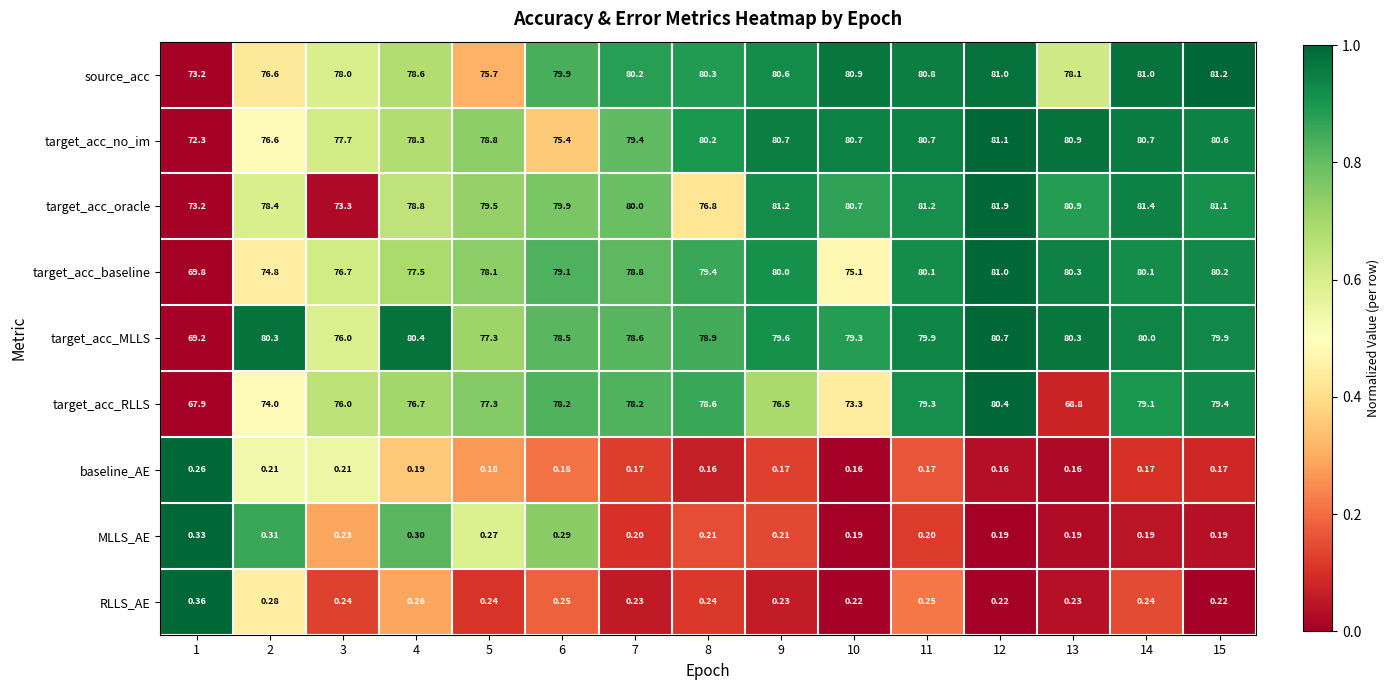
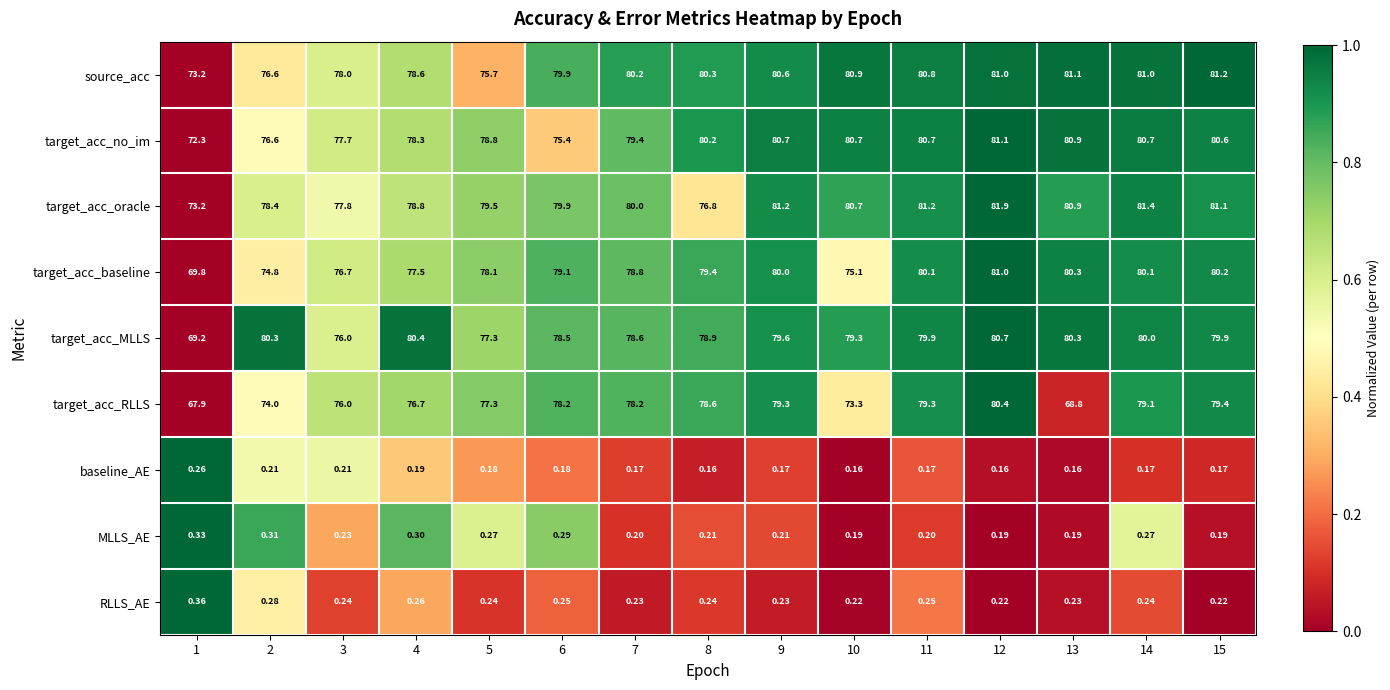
source_acc, 13: 78.1 -> 81.1
target_acc_oracle, 3: 73.3 -> 77.8
target_acc_RLLS, 9: 76.5 -> 79.3
MLLS_AE, 14: 0.19 -> 0.27
